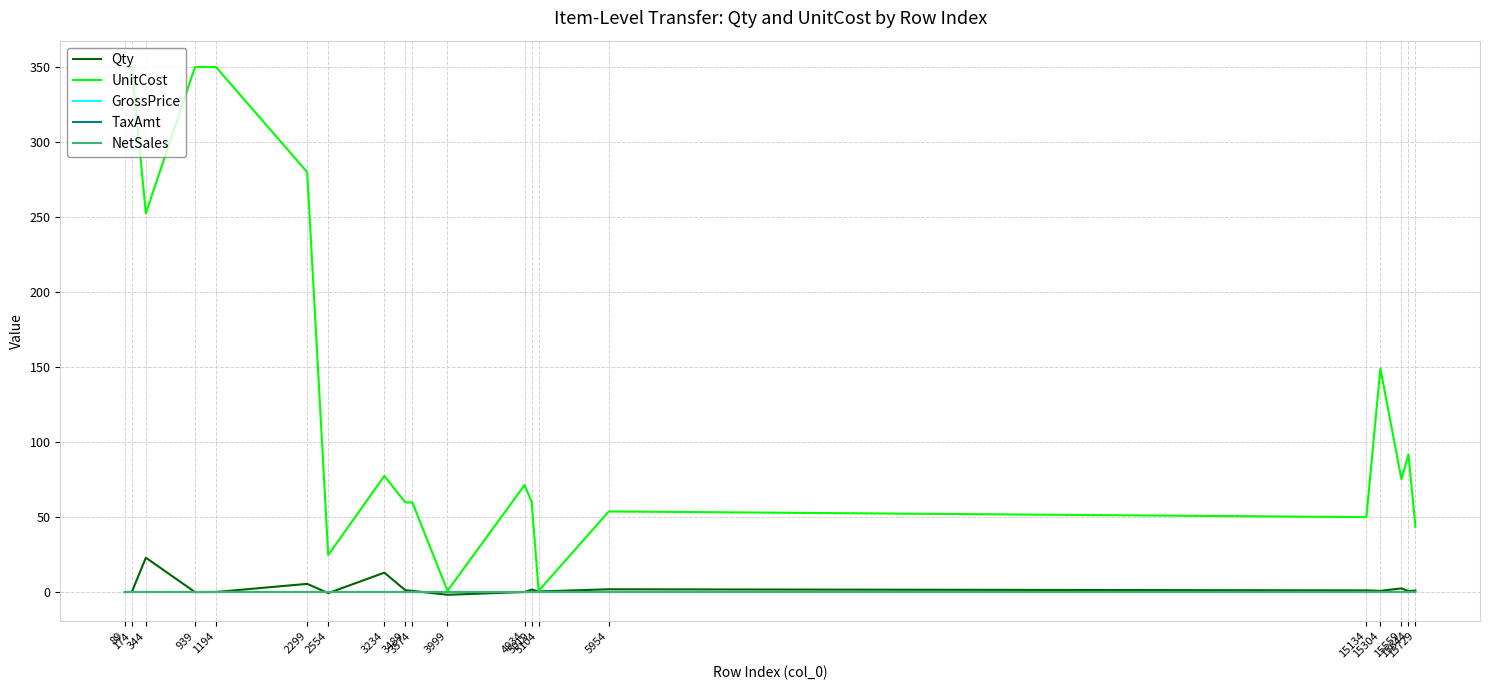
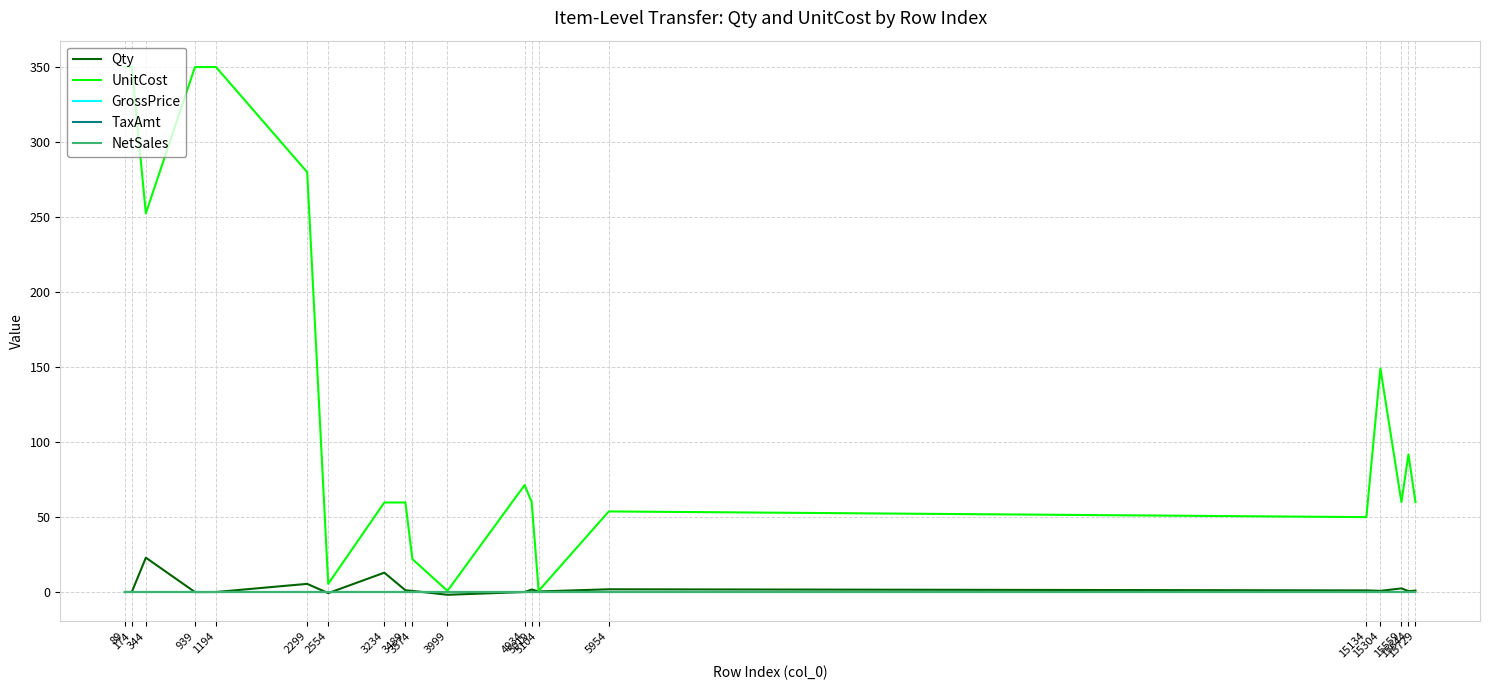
UnitCost, 2554: 25 -> 6
UnitCost, 3234: 77 -> 60
UnitCost, 3574: 60 -> 22
UnitCost, 15559: 75 -> 60
UnitCost, 15729: 44 -> 60
